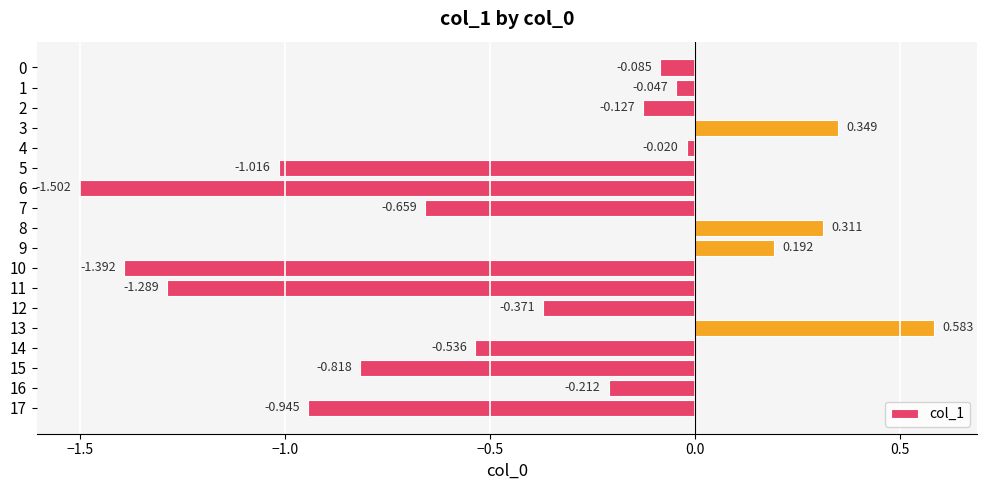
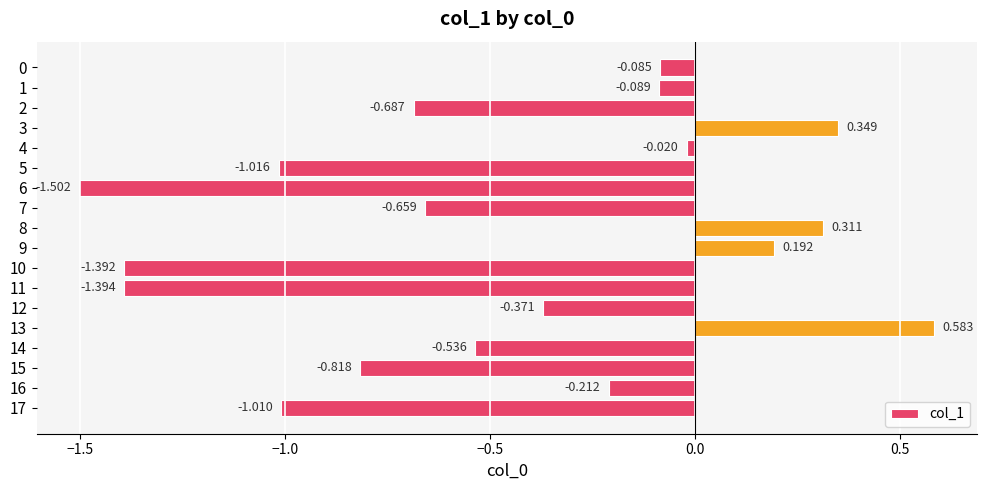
1: -0.047 -> -0.089
2: -0.127 -> -0.687
11: -1.289 -> -1.394
17: -0.945 -> -1.010
